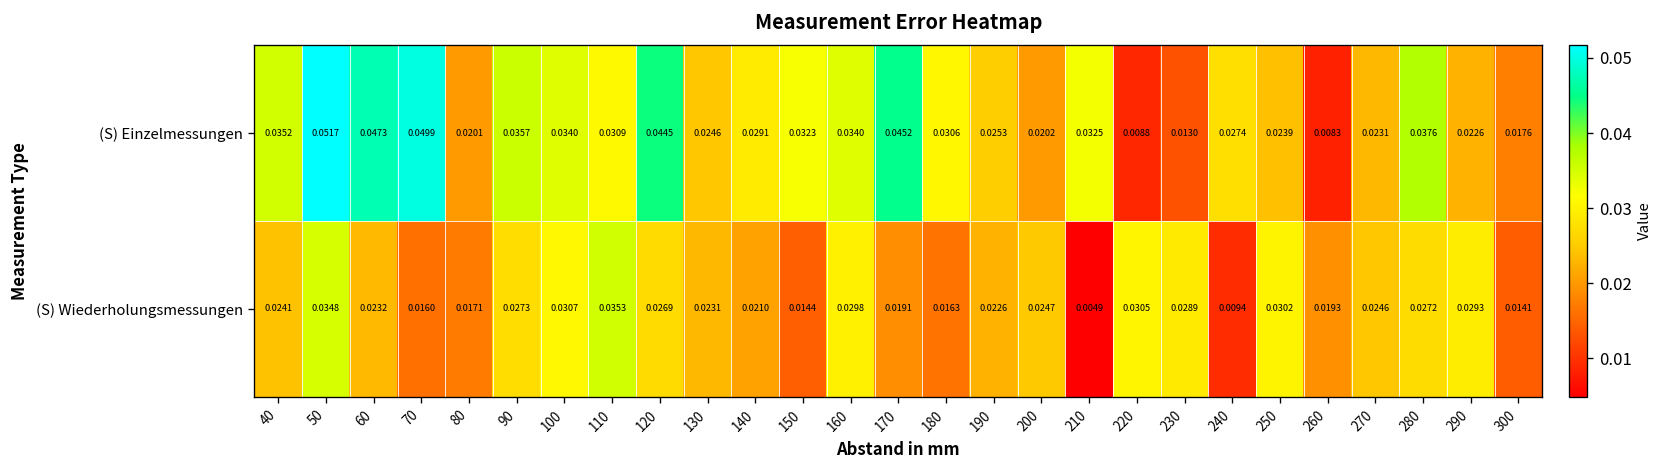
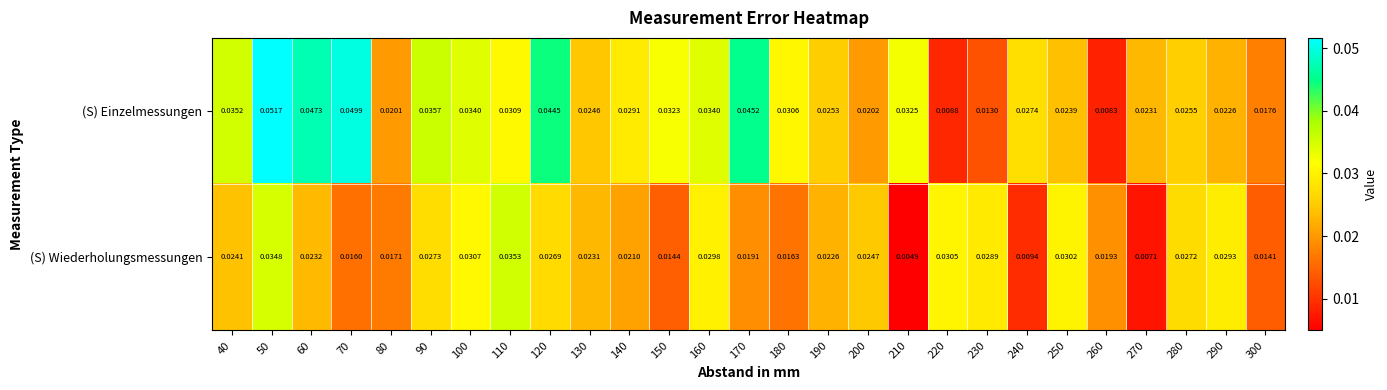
(S) Einzelmessungen, 280: 0.0376 -> 0.0255
(S) Wiederholungsmessungen, 270: 0.0246 -> 0.0071
